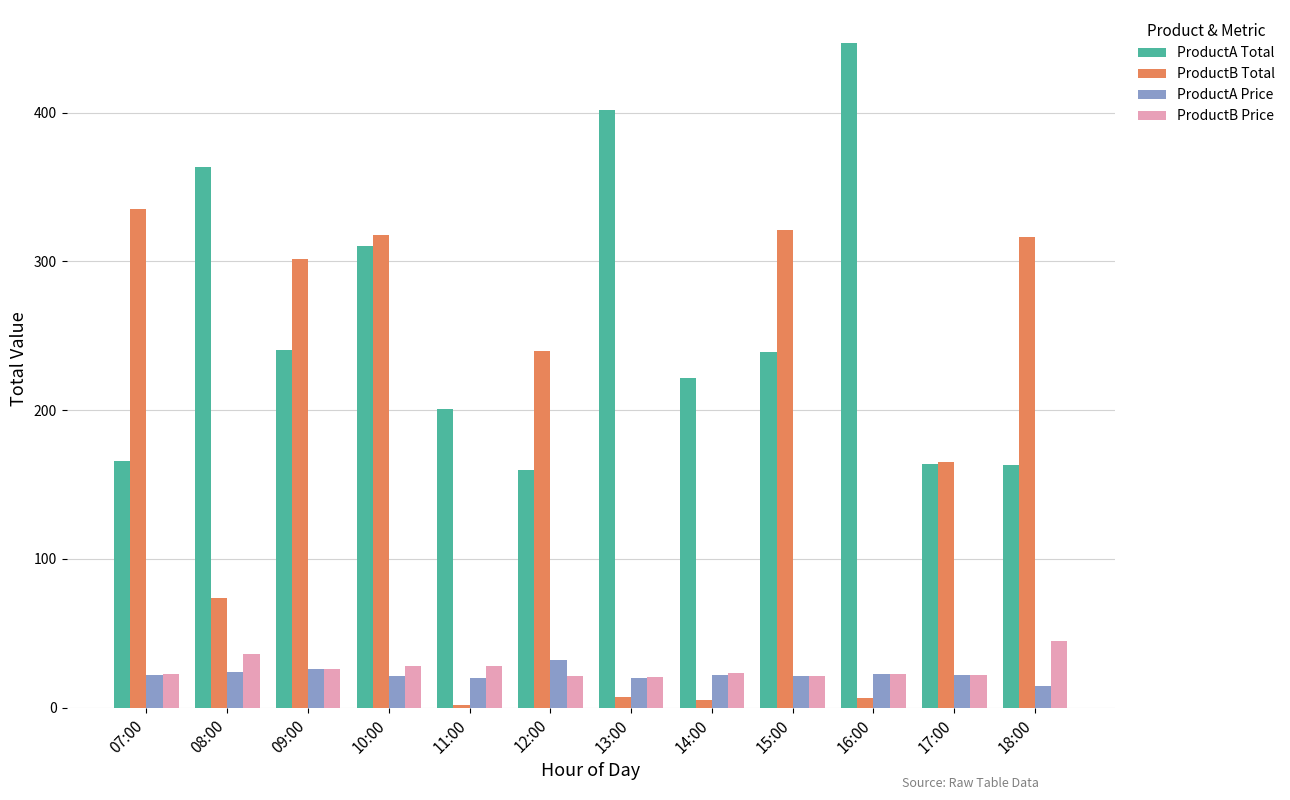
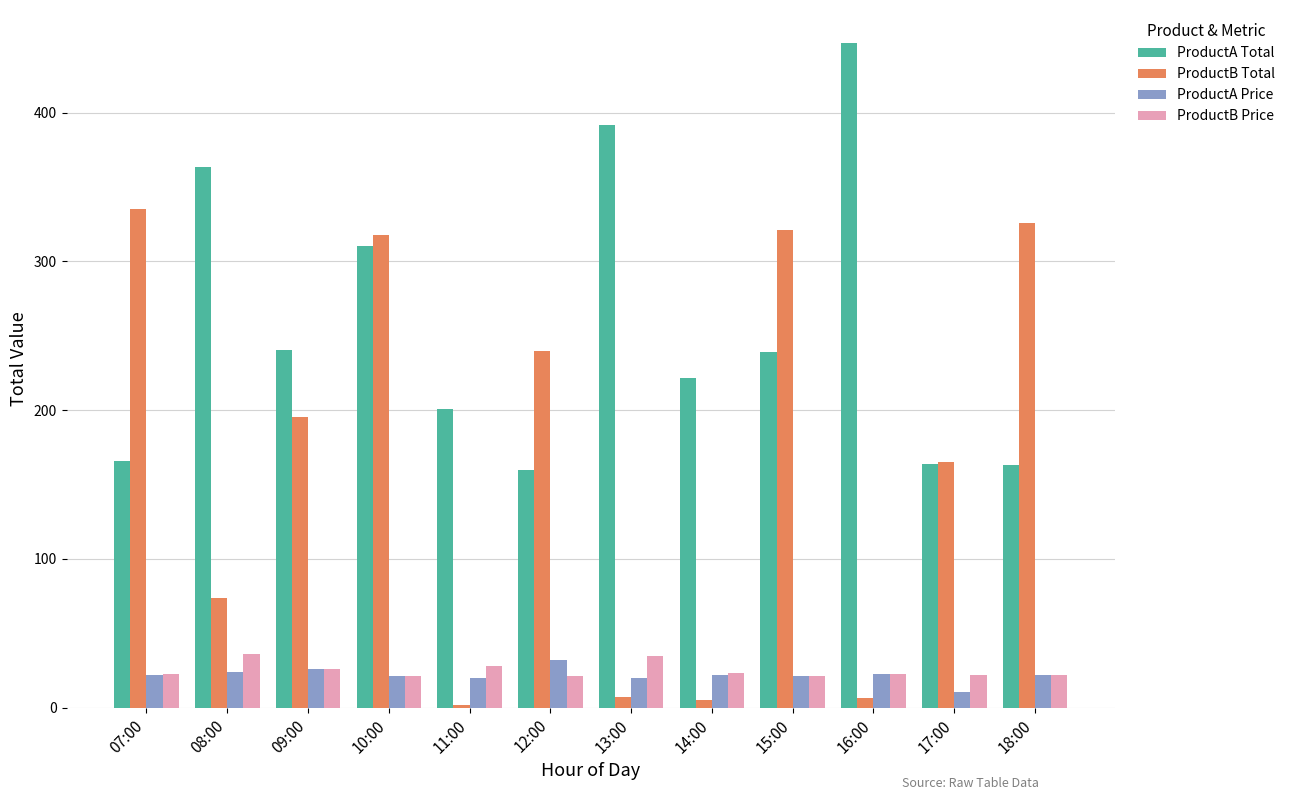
ProductB Total, 09:00: 302 -> 195
ProductB Price, 10:00: 28 -> 21
ProductA Total, 13:00: 402 -> 392
ProductB Price, 13:00: 21 -> 34
ProductA Price, 17:00: 22 -> 11
ProductB Total, 18:00: 317 -> 326
ProductA Price, 18:00: 14 -> 22
ProductB Price, 18:00: 45 -> 22
